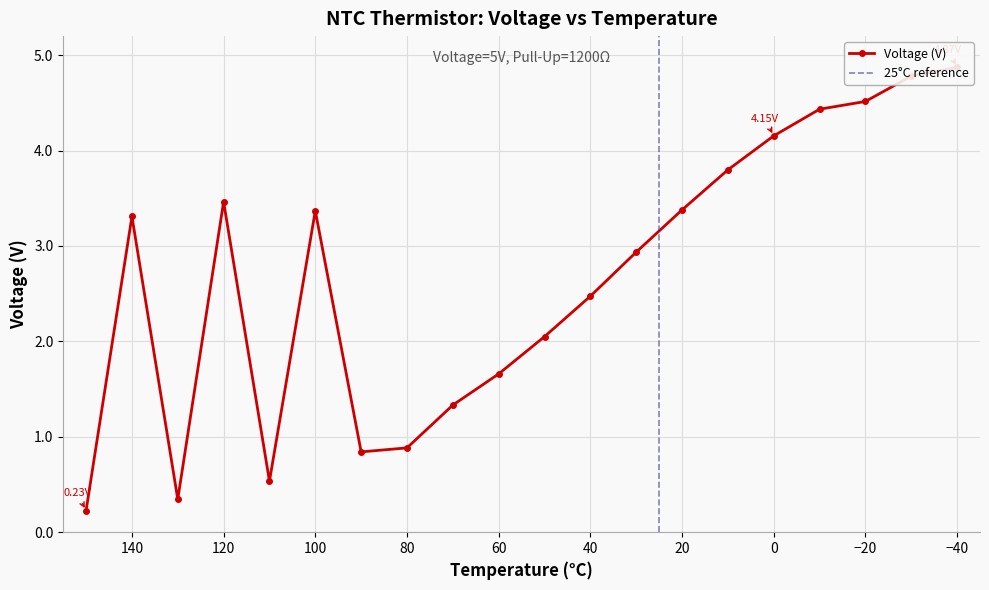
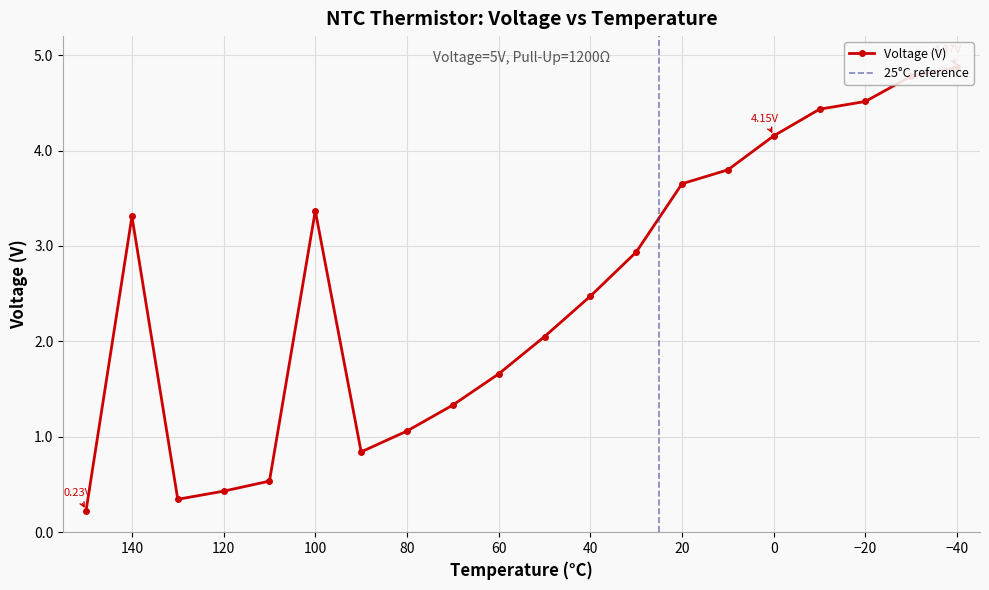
120: 3.5 -> 0.4
80: 0.9 -> 1.1
20: 3.4 -> 3.7
